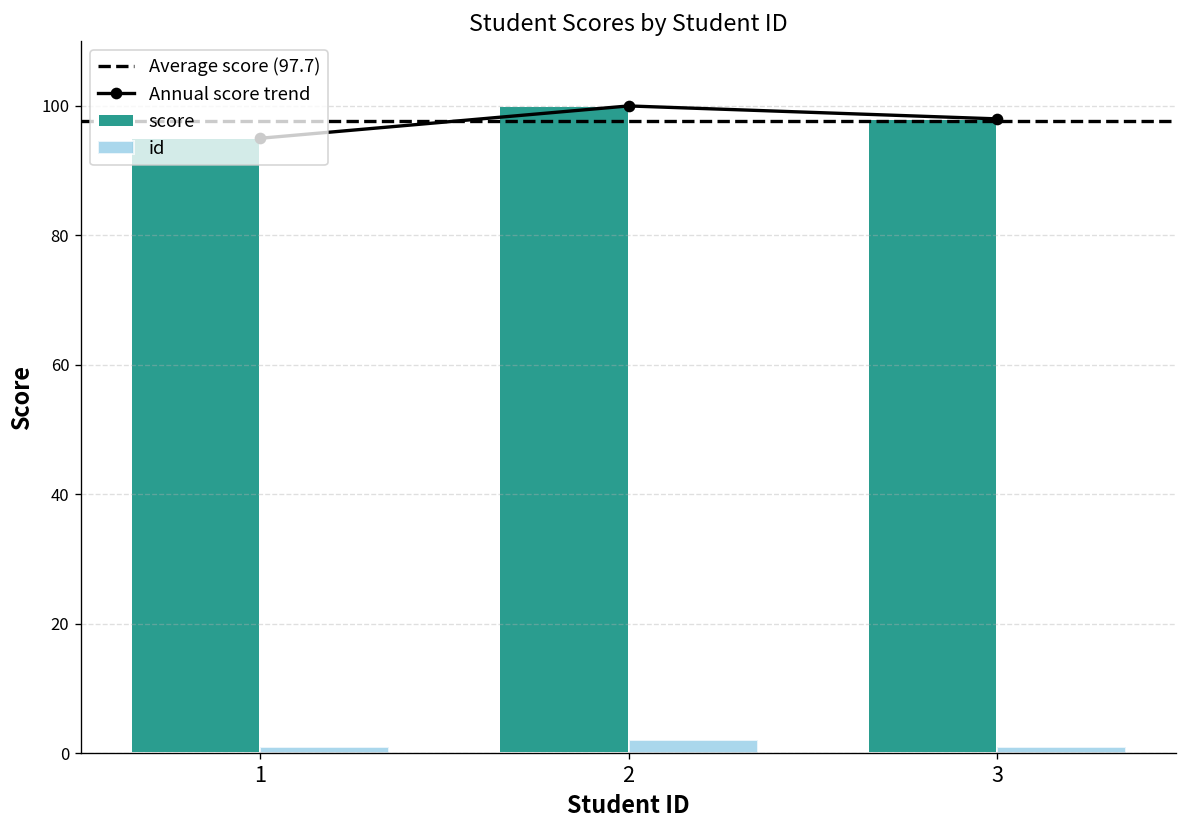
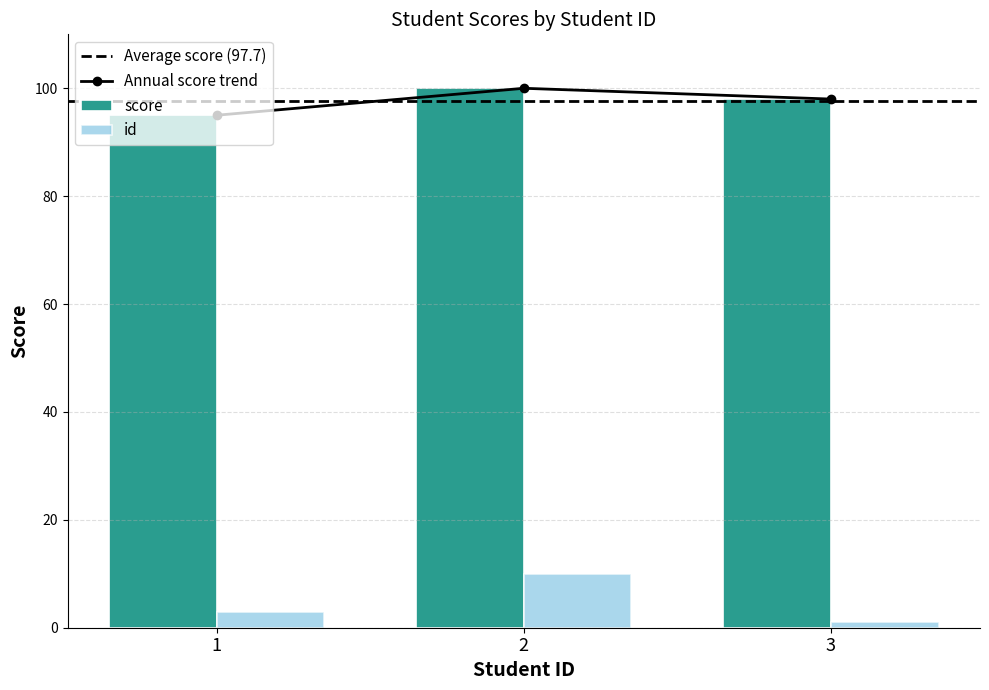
id, 1: 1 -> 3
id, 2: 2 -> 10
